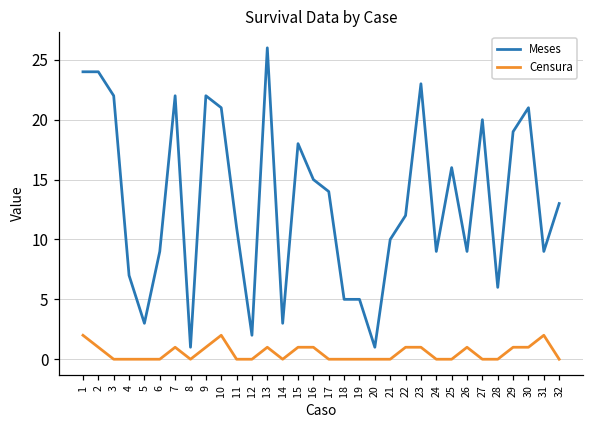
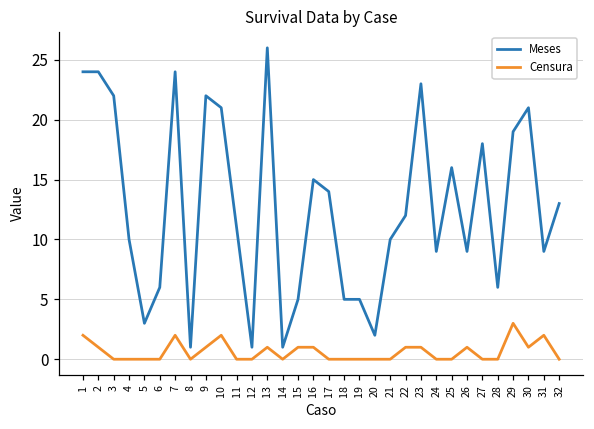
Meses, 4: 7 -> 10
Meses, 6: 9 -> 6
Meses, 7: 22 -> 24
Censura, 7: 1 -> 2
Meses, 12: 2 -> 1
Meses, 14: 3 -> 1
Meses, 15: 18 -> 5
Meses, 20: 1 -> 2
Meses, 27: 20 -> 18
Censura, 29: 1 -> 3
